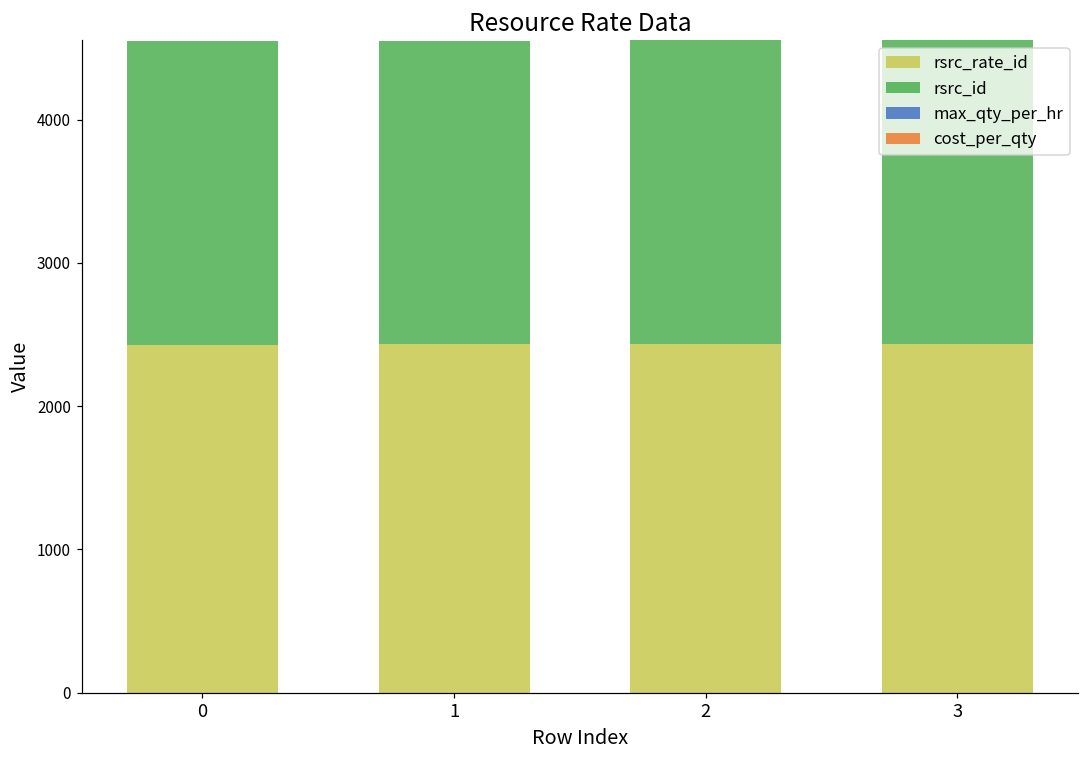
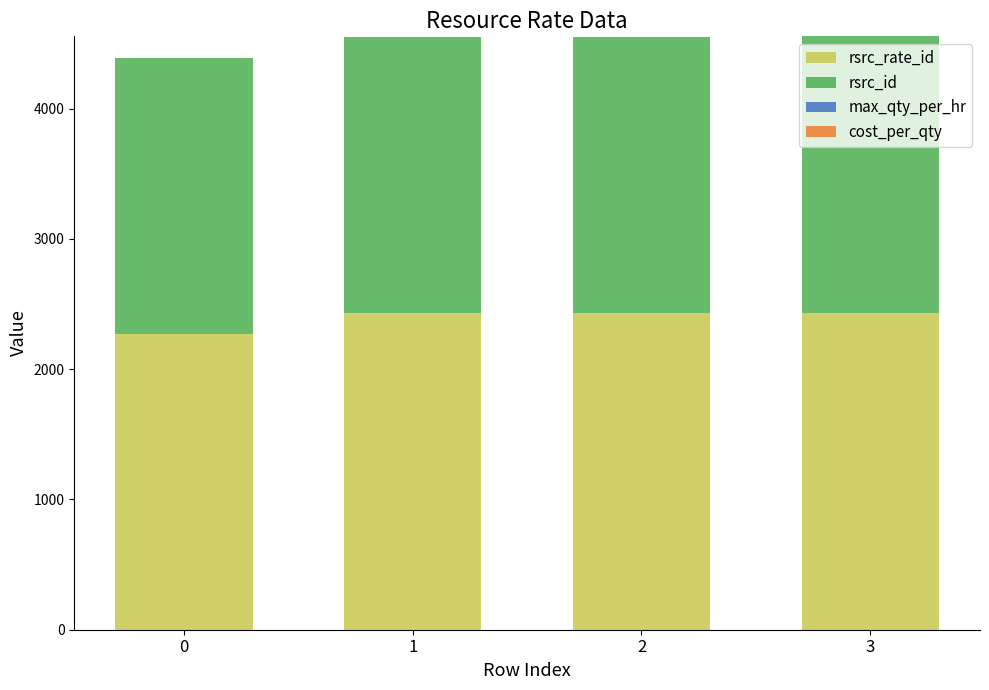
rsrc_rate_id, 0: 2430 -> 2270
